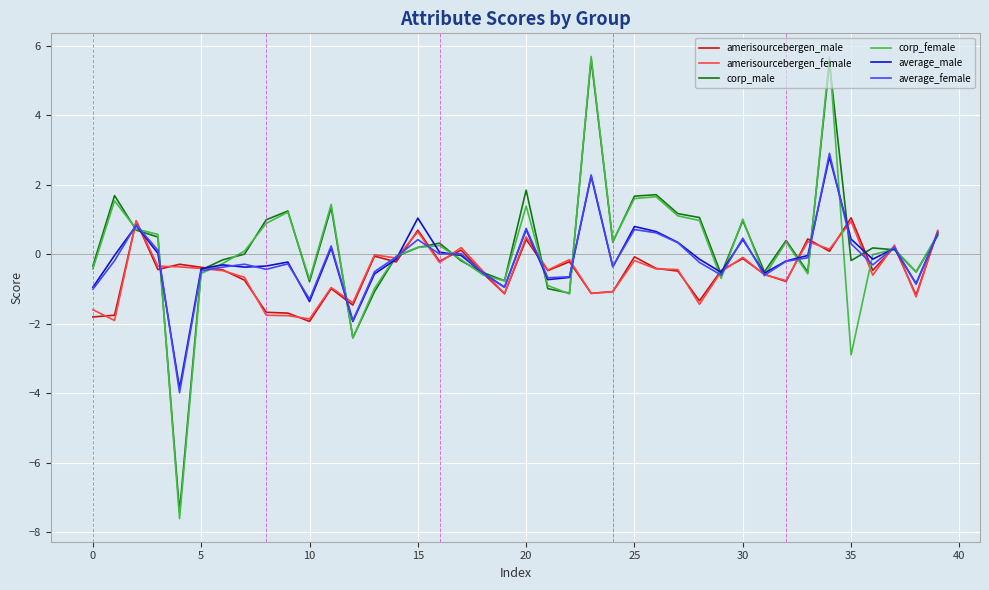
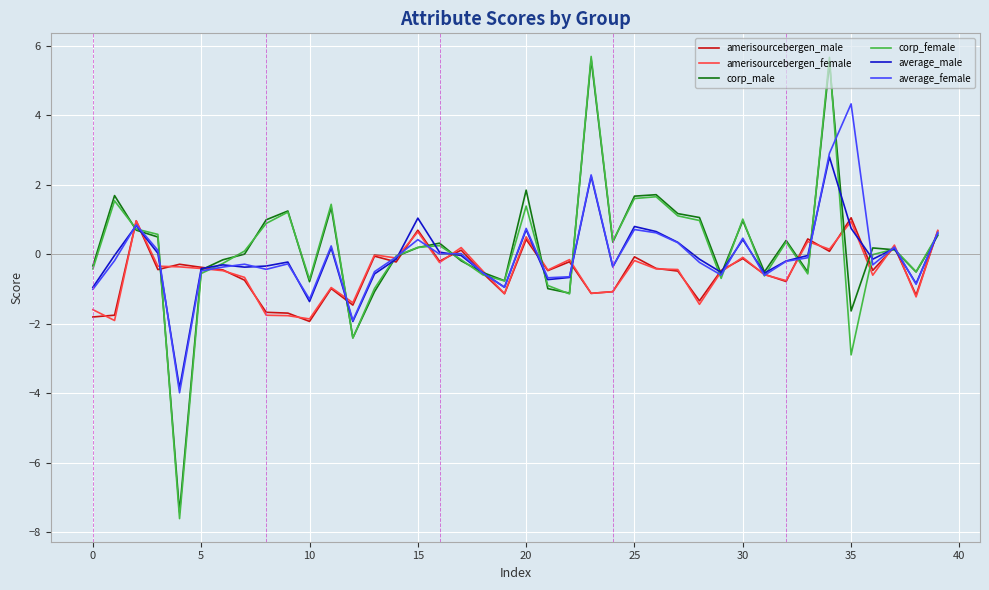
corp_male, 35: -0.2 -> -1.6
average_male, 35: 0.4 -> 0.7
average_female, 35: 0.3 -> 4.3
